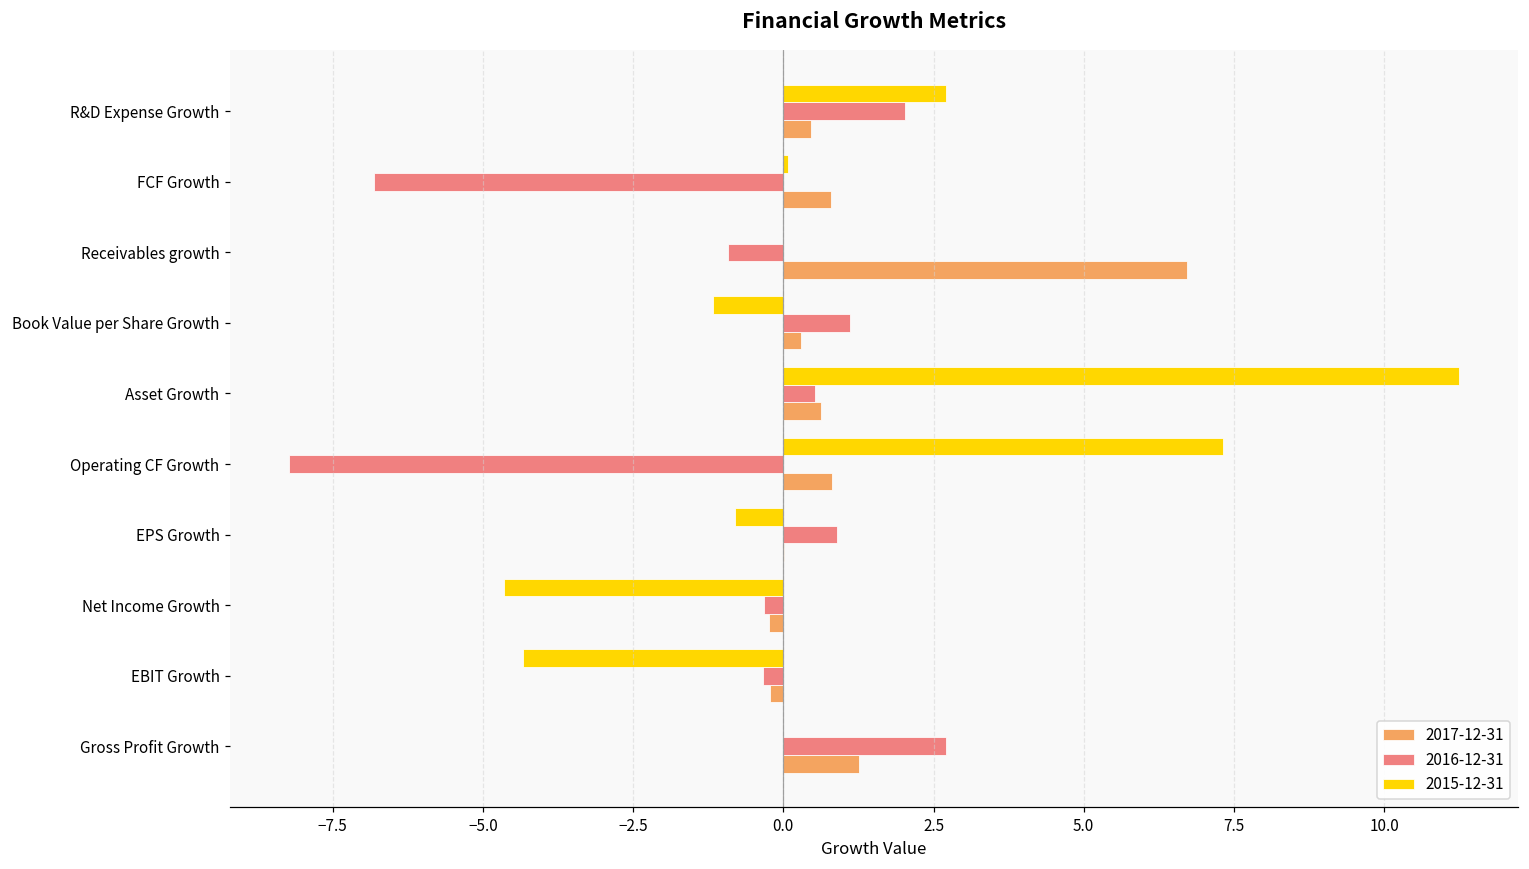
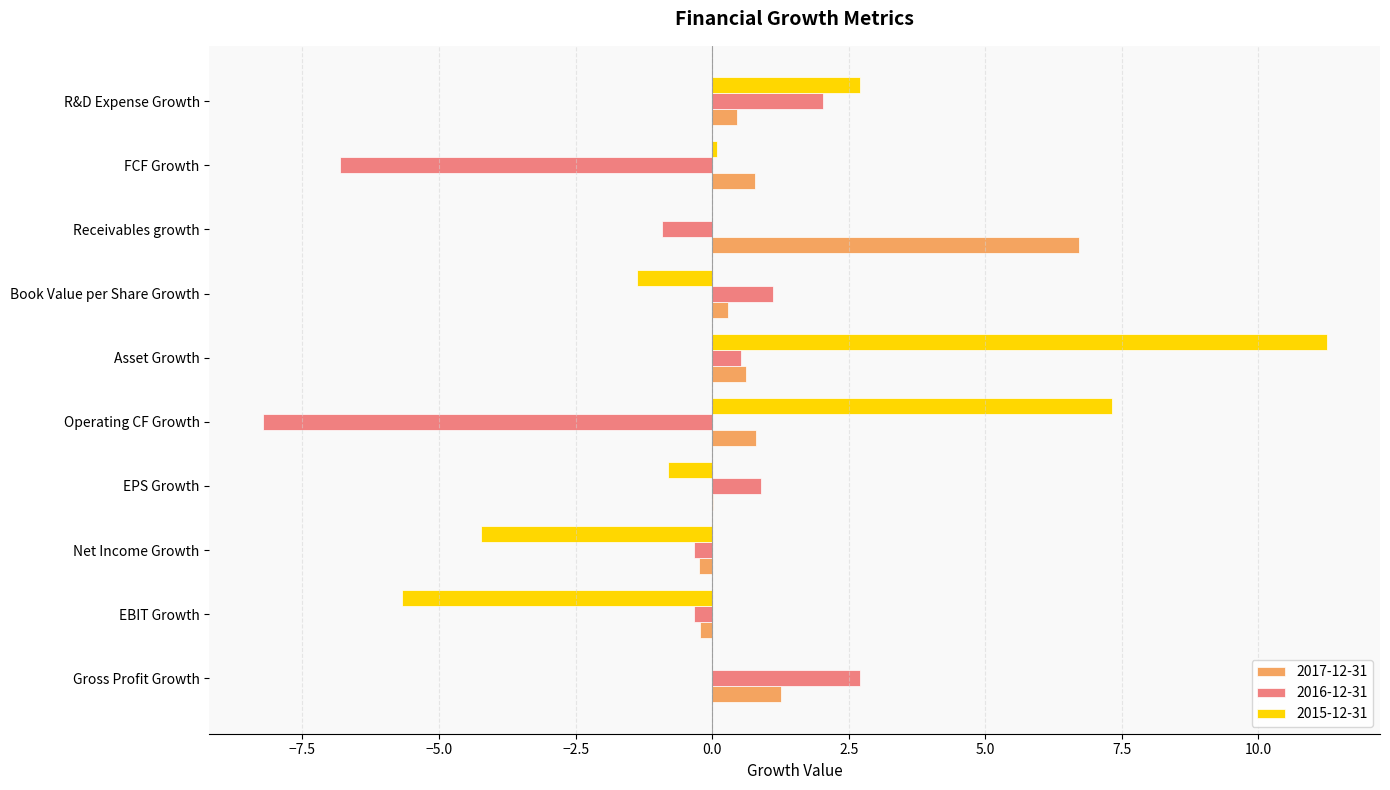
2015-12-31, Book Value per Share Growth: -1.2 -> -1.4
2015-12-31, Net Income Growth: -4.6 -> -4.2
2015-12-31, EBIT Growth: -4.3 -> -5.7
